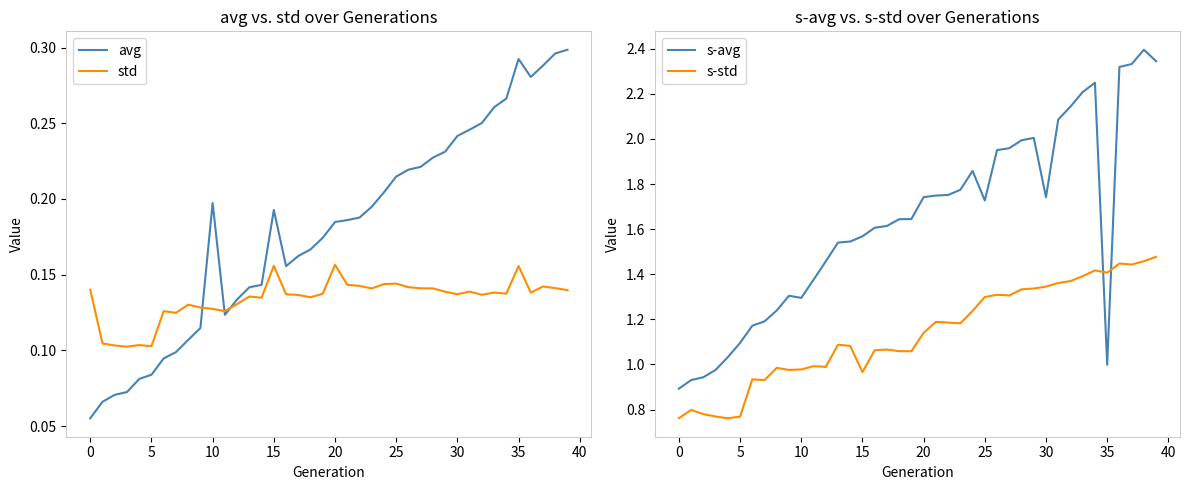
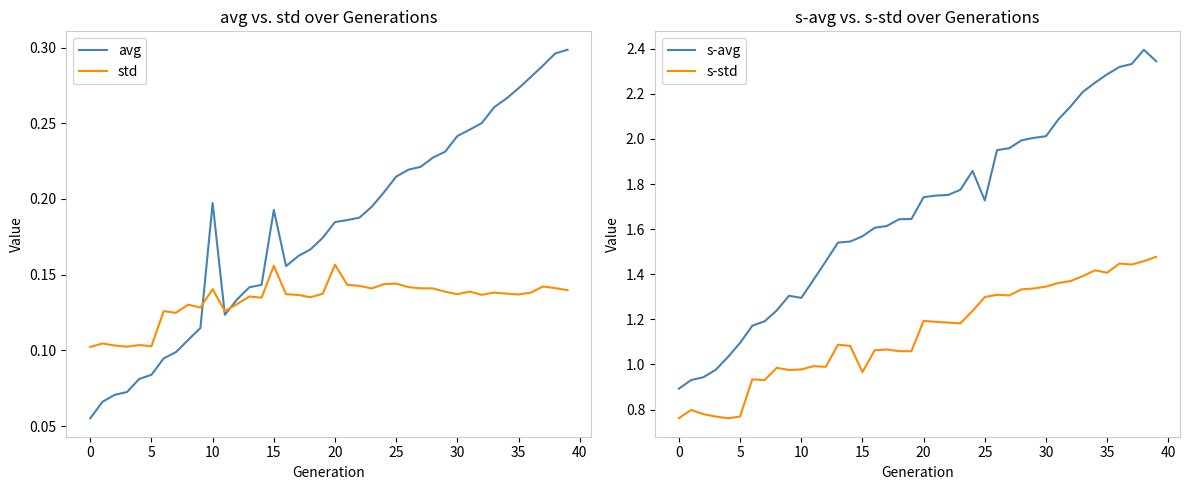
avg vs. std over Generations, std, 0: 0.140 -> 0.102
avg vs. std over Generations, std, 10: 0.127 -> 0.140
avg vs. std over Generations, avg, 35: 0.292 -> 0.273
avg vs. std over Generations, std, 35: 0.156 -> 0.137
s-avg vs. s-std over Generations, s-std, 20: 1.14 -> 1.19
s-avg vs. s-std over Generations, s-avg, 30: 1.74 -> 2.01
s-avg vs. s-std over Generations, s-avg, 35: 1.00 -> 2.29
